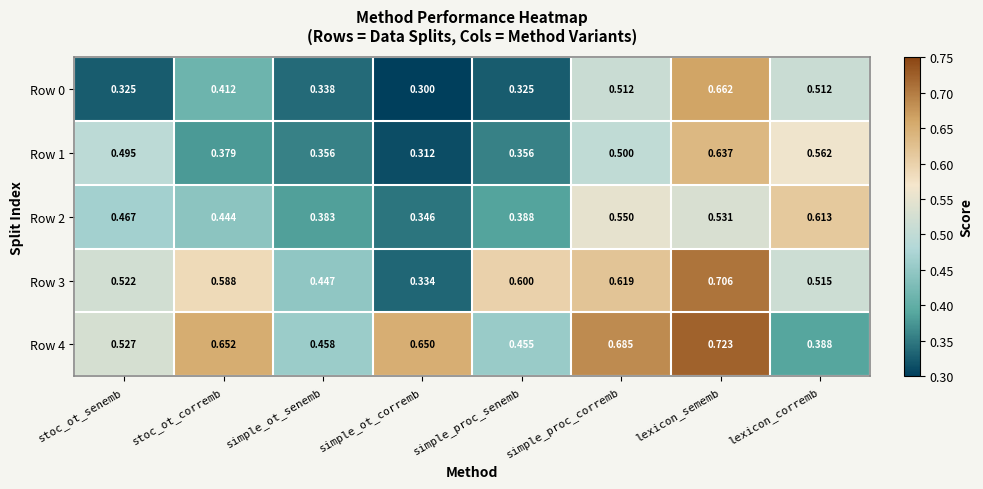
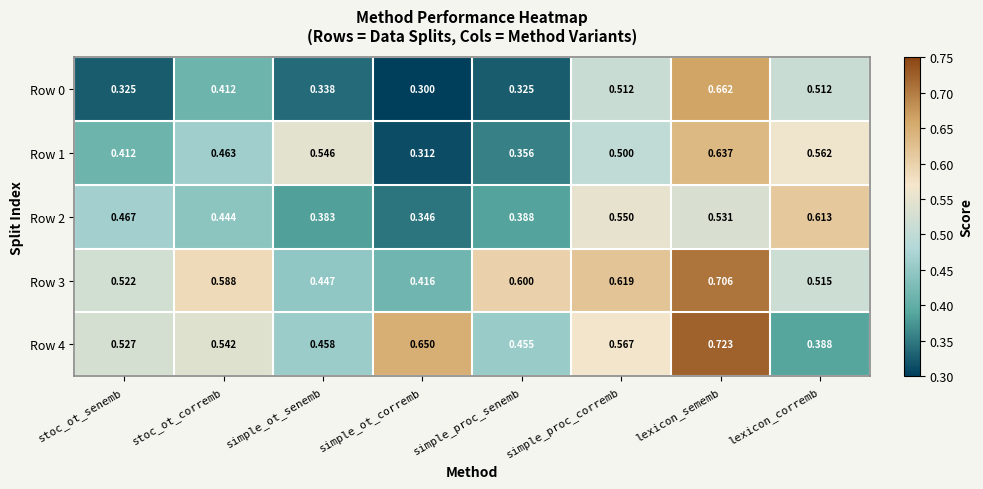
Row 1, stoc_ot_senemb: 0.495 -> 0.412
Row 1, stoc_ot_corremb: 0.379 -> 0.463
Row 1, simple_ot_senemb: 0.356 -> 0.546
Row 3, simple_ot_corremb: 0.334 -> 0.416
Row 4, stoc_ot_corremb: 0.652 -> 0.542
Row 4, simple_proc_corremb: 0.685 -> 0.567
